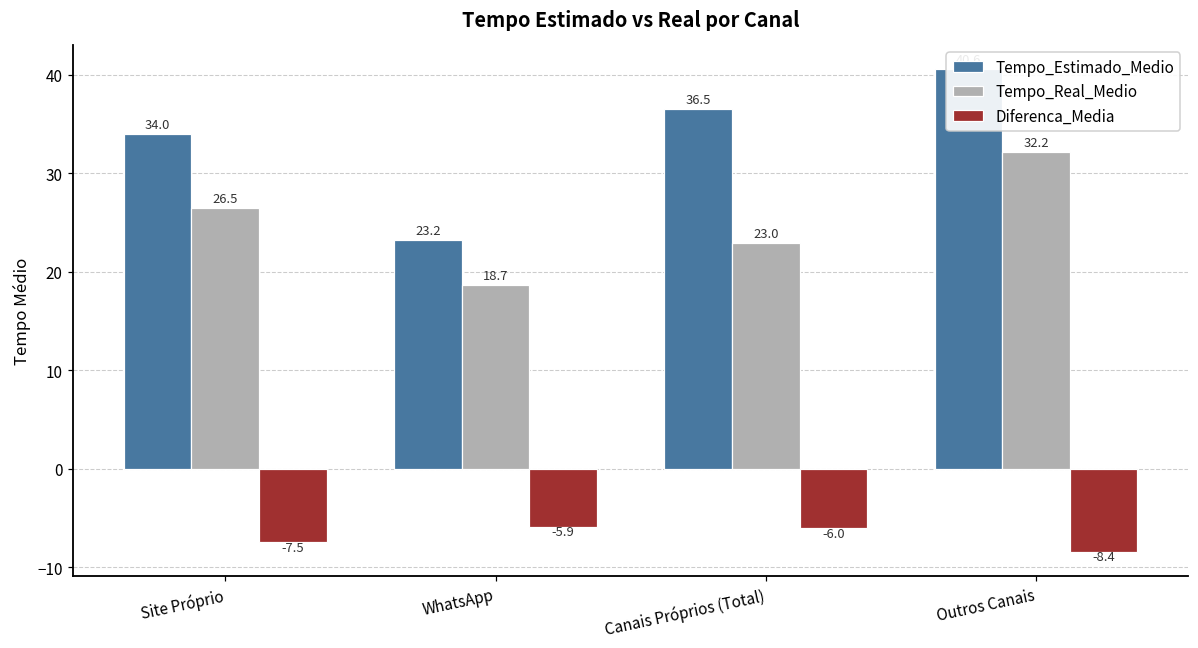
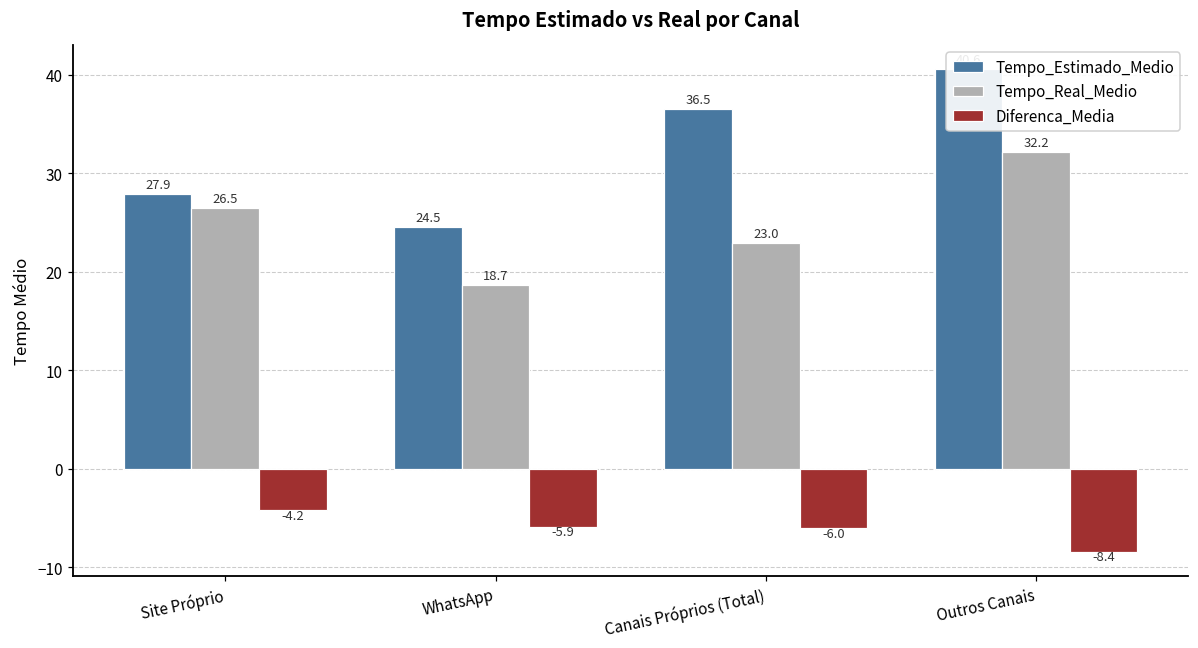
Tempo_Estimado_Medio, Site Próprio: 34.0 -> 27.9
Diferenca_Media, Site Próprio: -7.5 -> -4.2
Tempo_Estimado_Medio, WhatsApp: 23.2 -> 24.5
